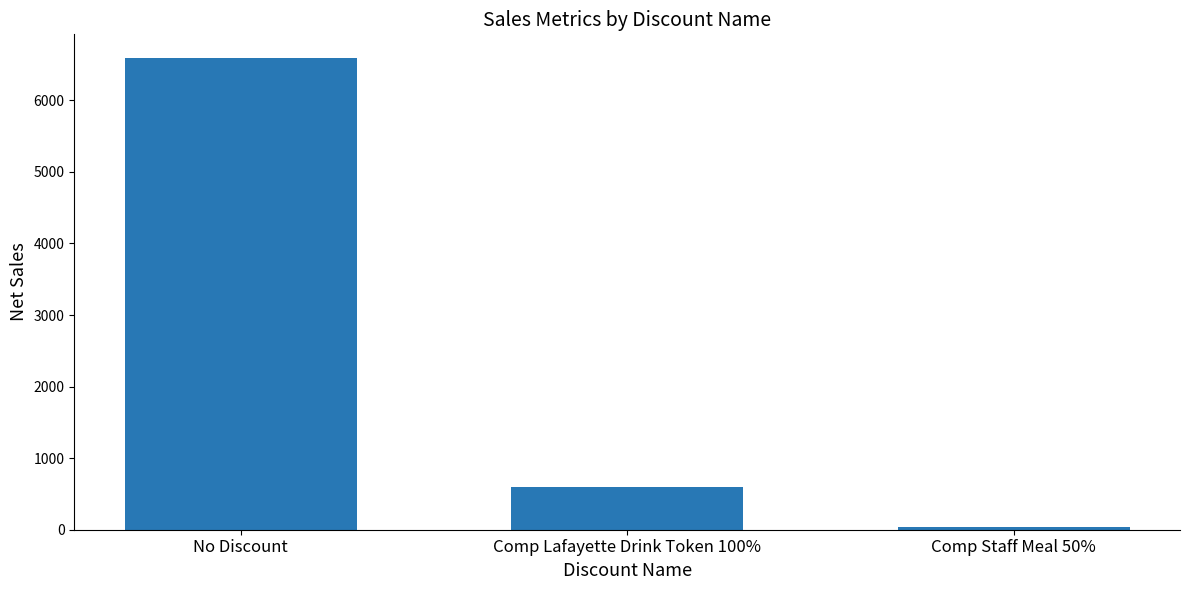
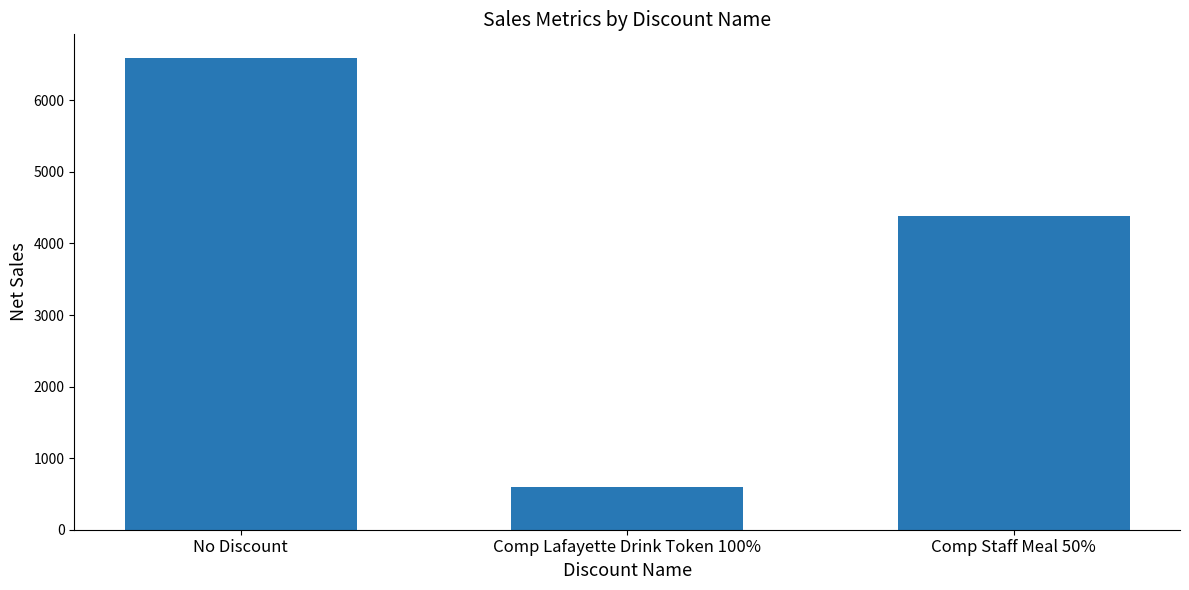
Comp Staff Meal 50%: 0 -> 4400
